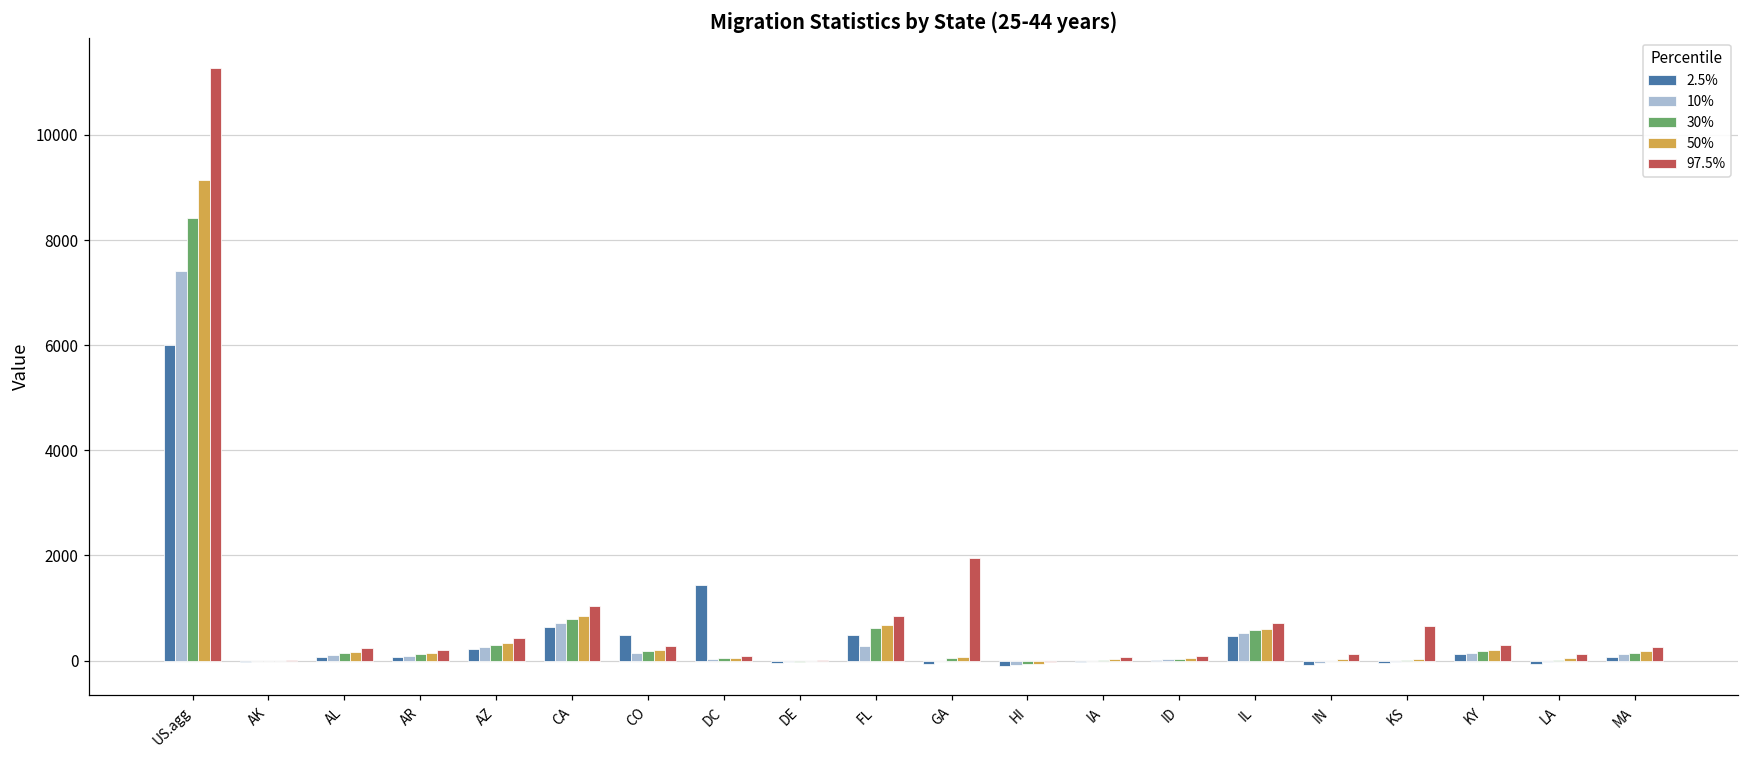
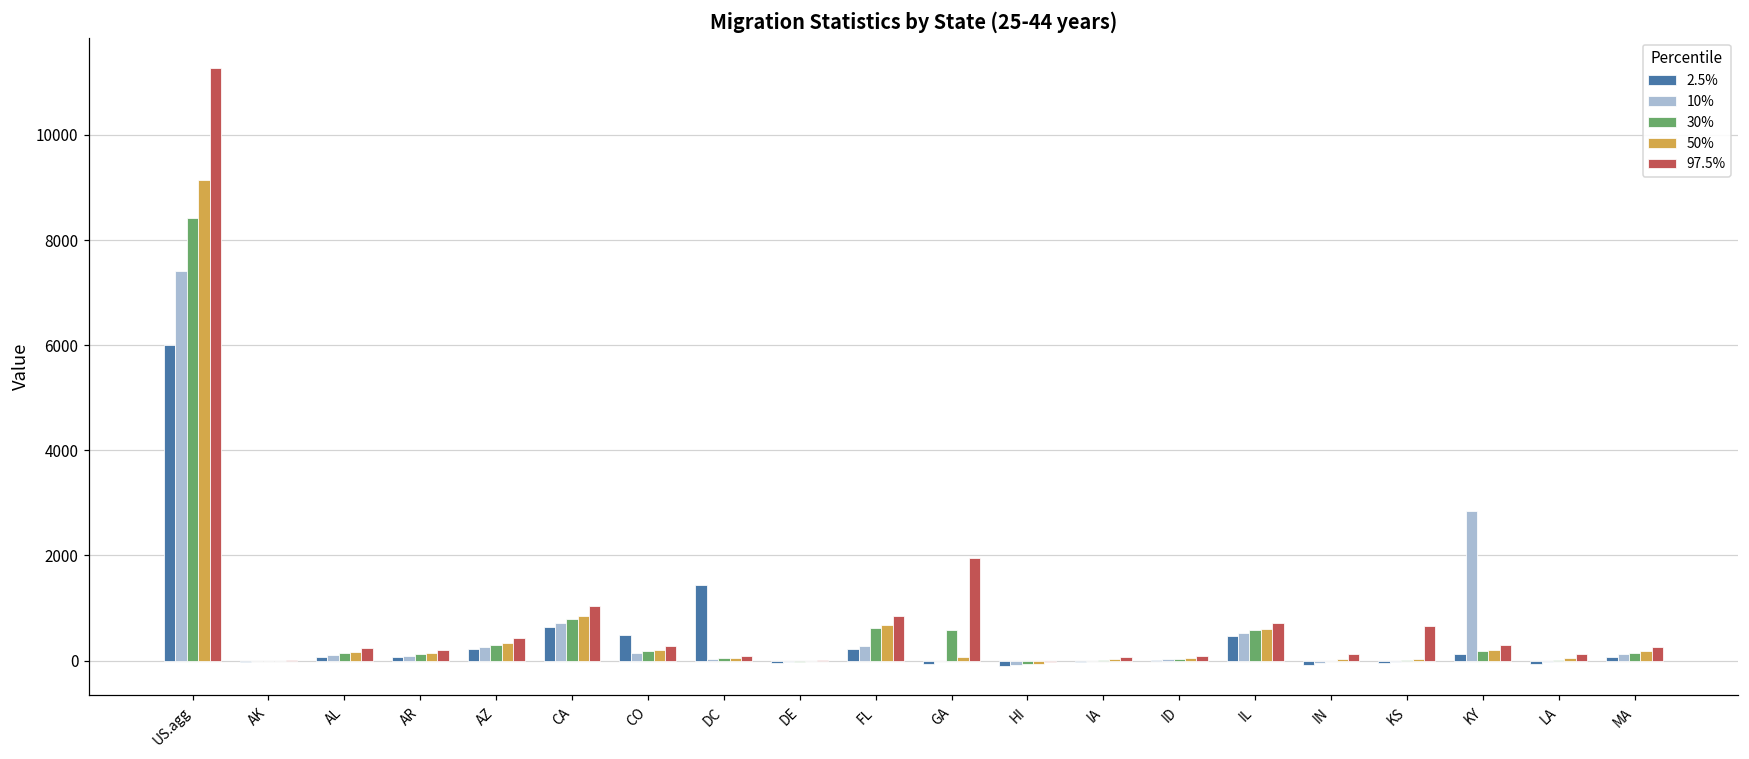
2.5%, FL: 500 -> 200
30%, GA: 0 -> 600
10%, KY: 200 -> 2800
